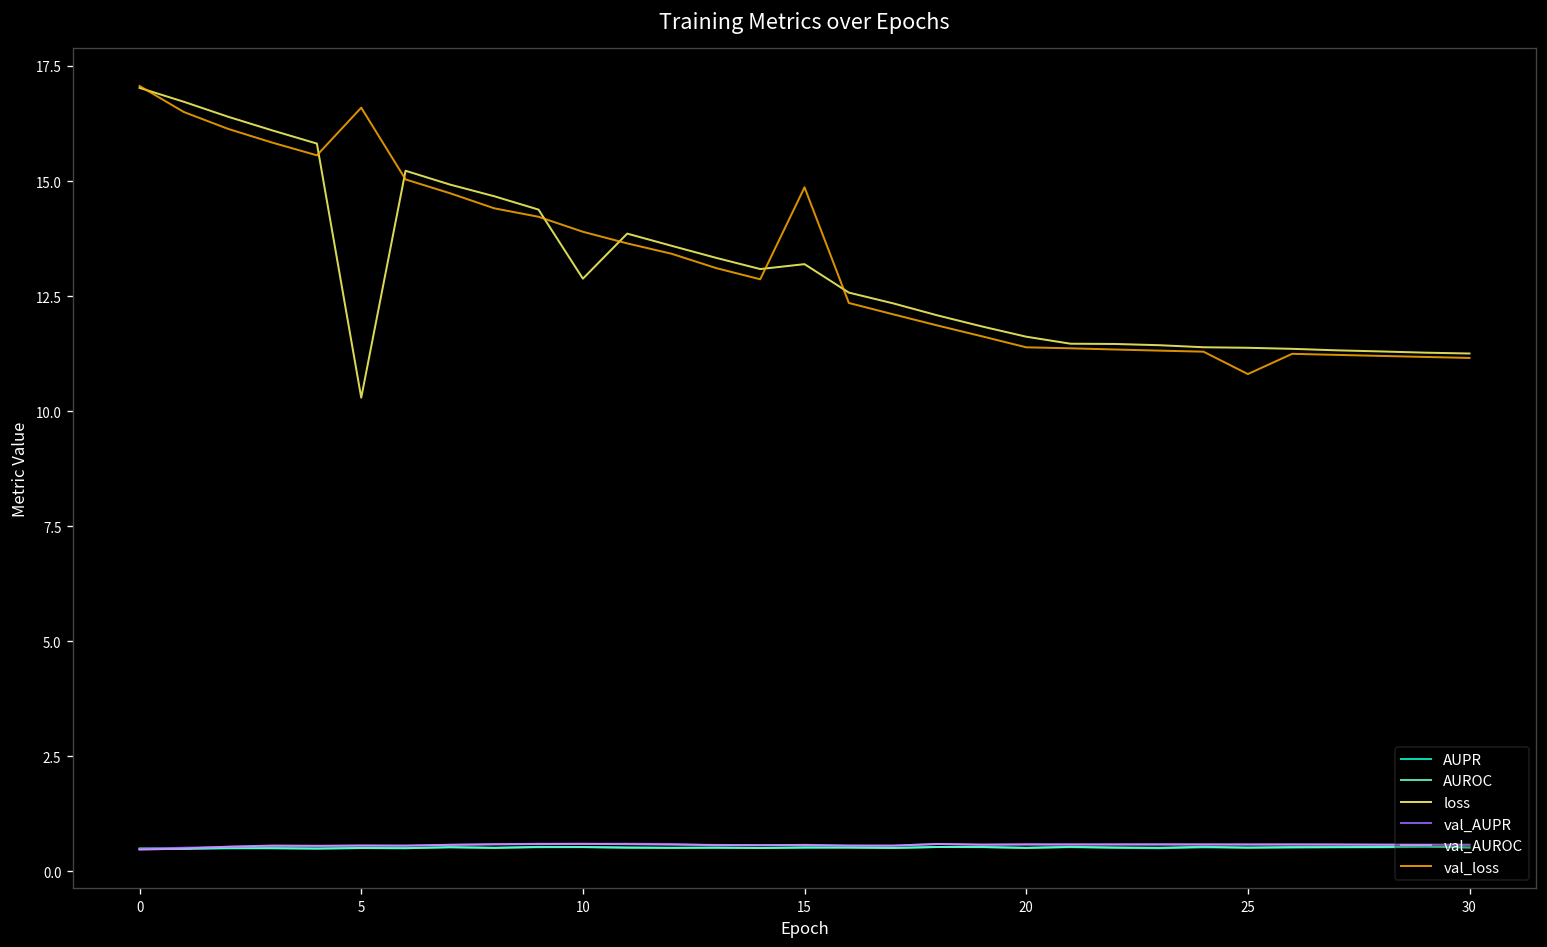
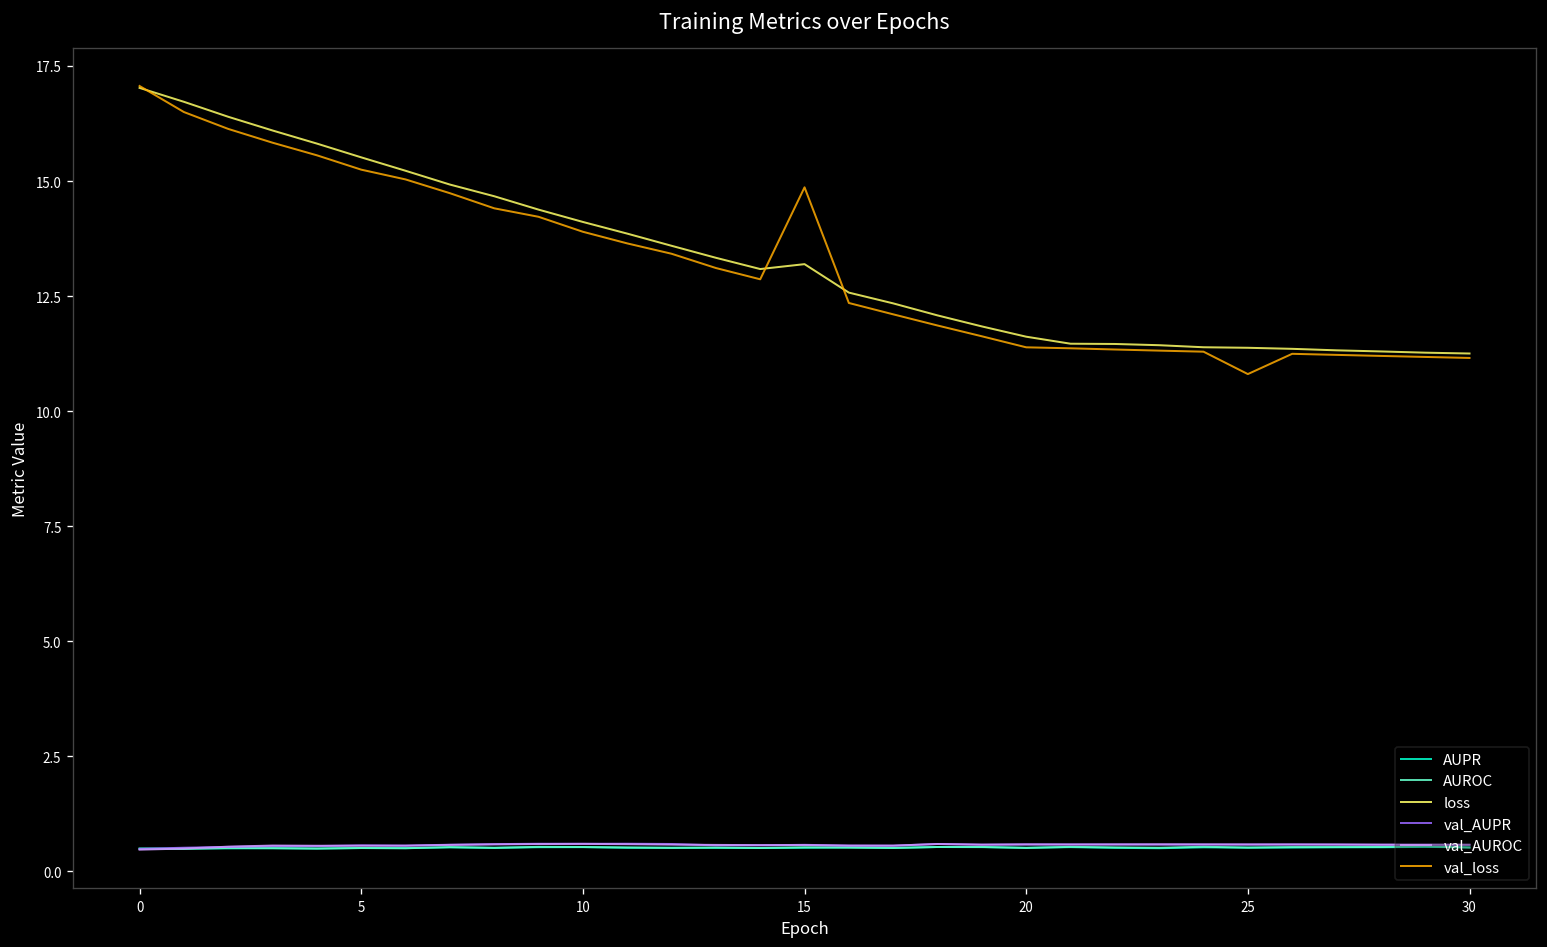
loss, 5: 10.3 -> 15.5
val_loss, 5: 16.6 -> 15.2
loss, 10: 12.9 -> 14.1
